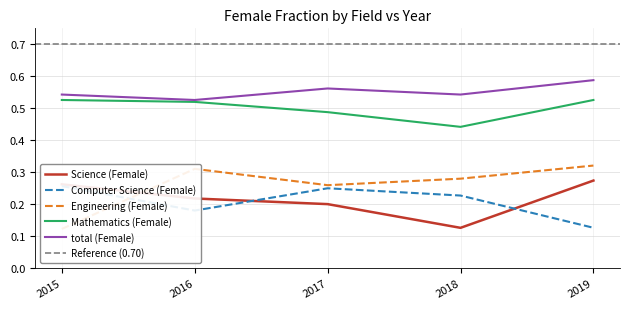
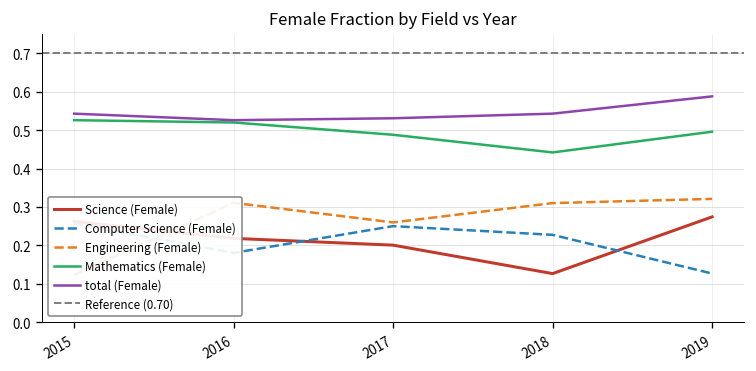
total (Female), 2017: 0.56 -> 0.53
Engineering (Female), 2018: 0.28 -> 0.31
Mathematics (Female), 2019: 0.53 -> 0.50
